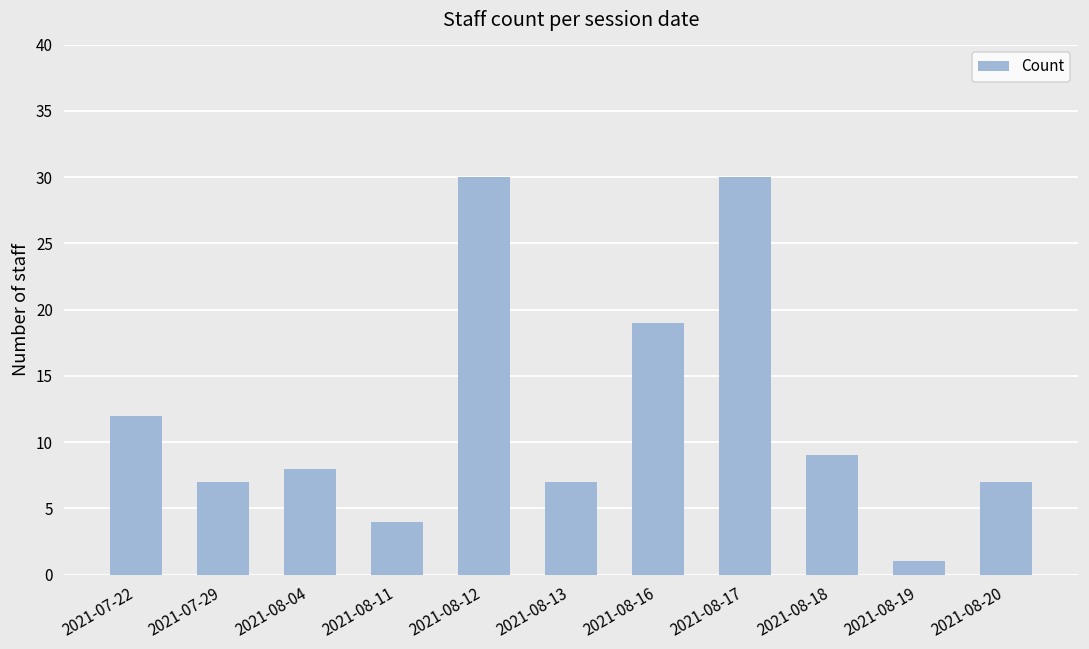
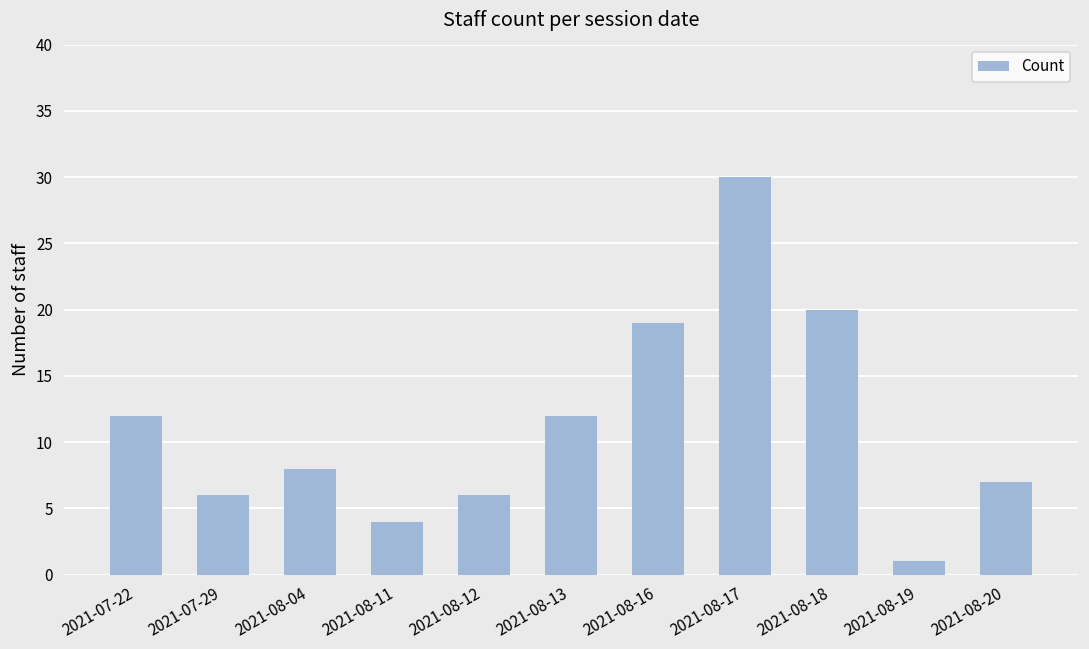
2021-07-29: 7 -> 6
2021-08-12: 30 -> 6
2021-08-13: 7 -> 12
2021-08-18: 9 -> 20
